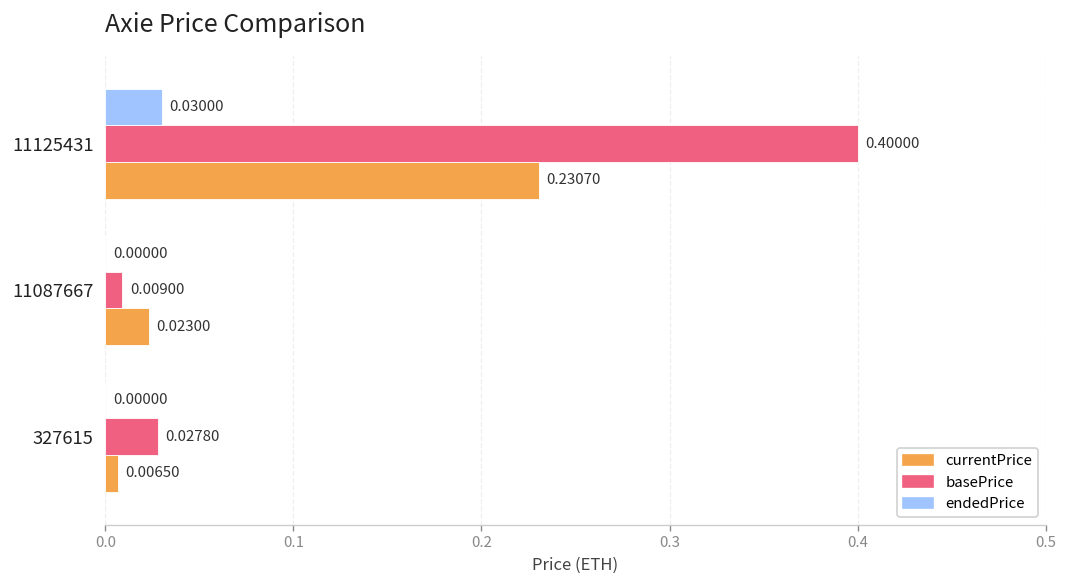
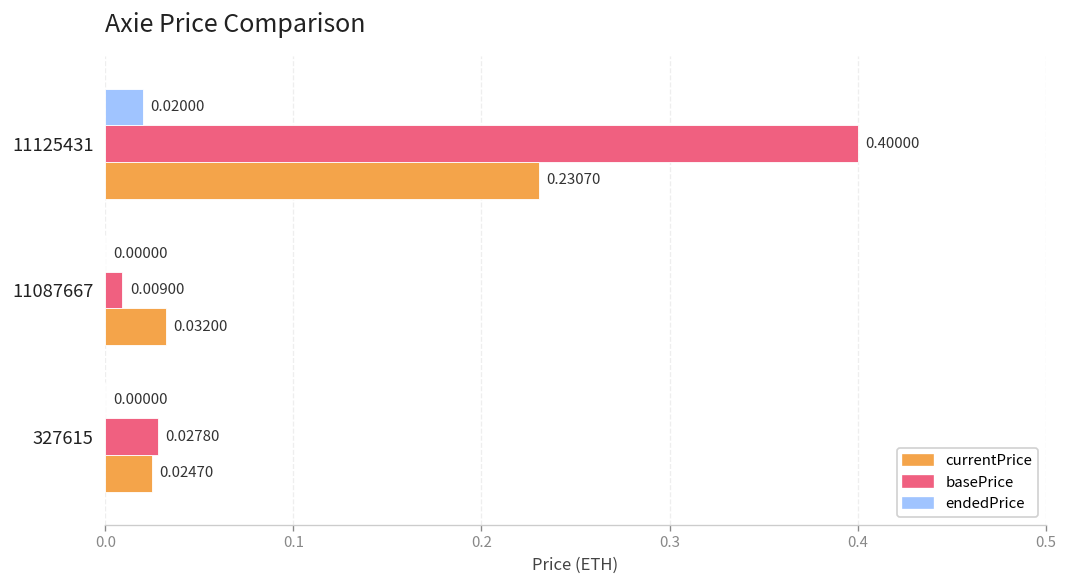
endedPrice, 11125431: 0.03000 -> 0.02000
currentPrice, 11087667: 0.02300 -> 0.03200
currentPrice, 327615: 0.00650 -> 0.02470
